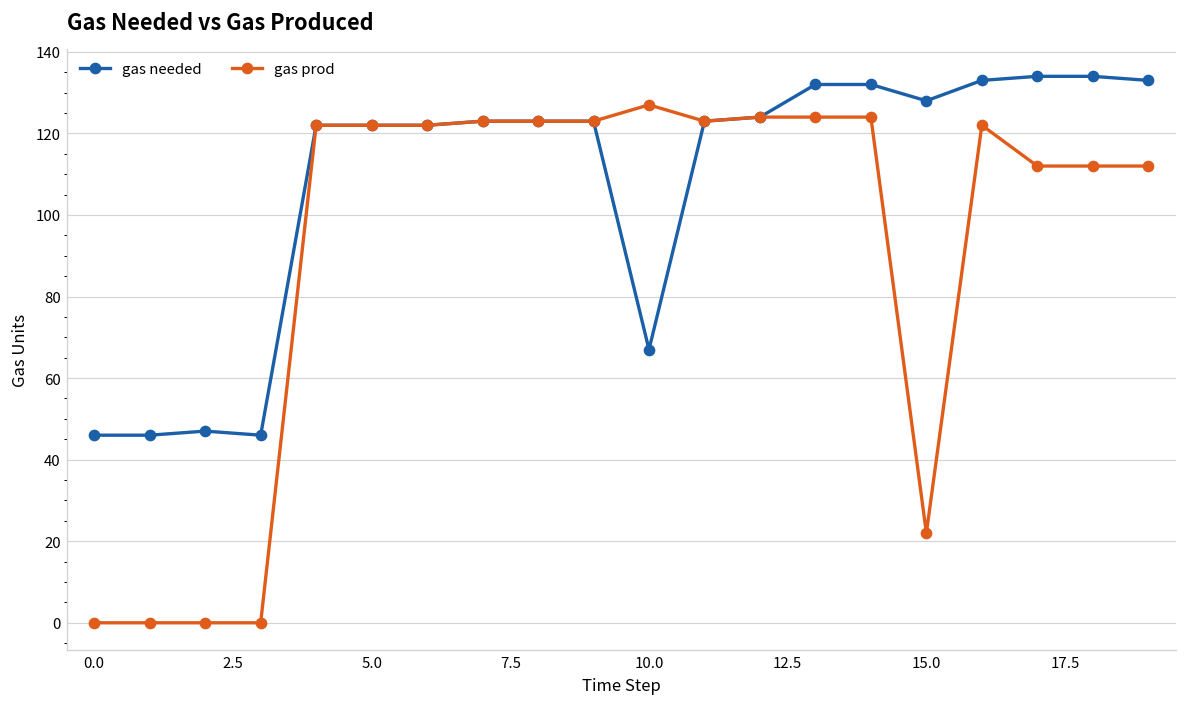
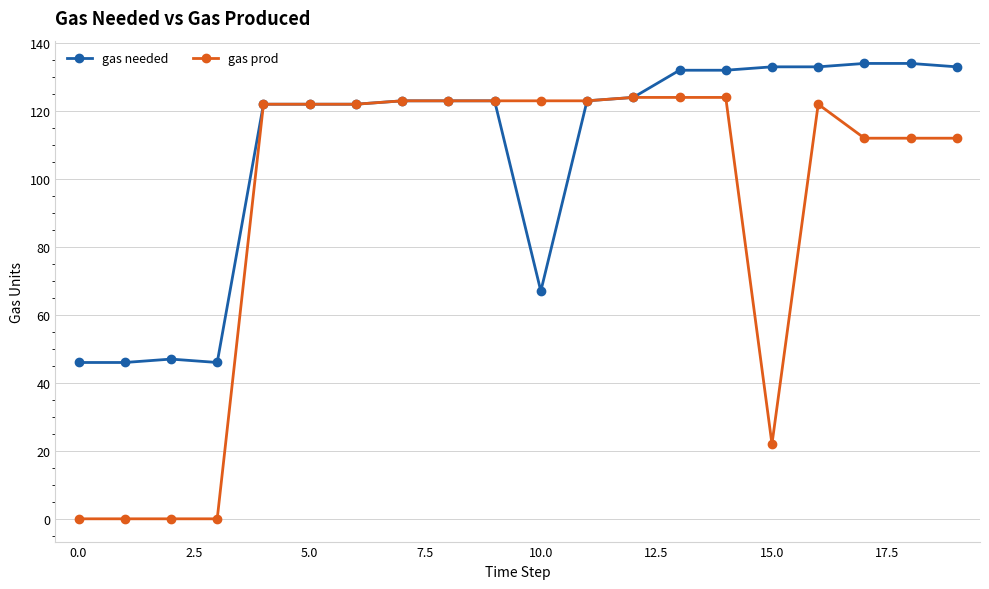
gas prod, 10.0: 127 -> 123
gas needed, 15.0: 128 -> 133
